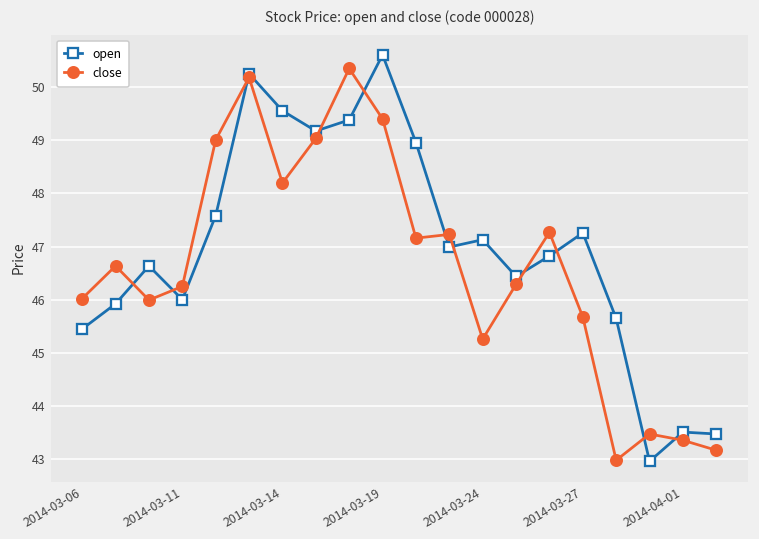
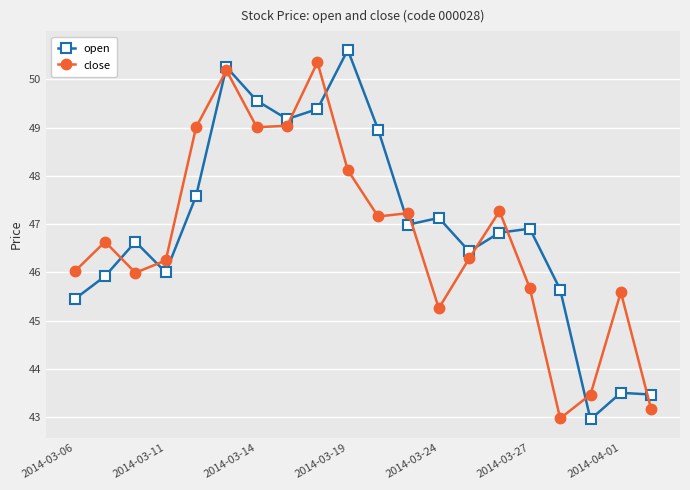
close, 2014-03-14: 48.2 -> 49.0
close, 2014-03-19: 49.4 -> 48.1
open, 2014-03-27: 47.3 -> 46.9
close, 2014-04-01: 43.4 -> 45.6
